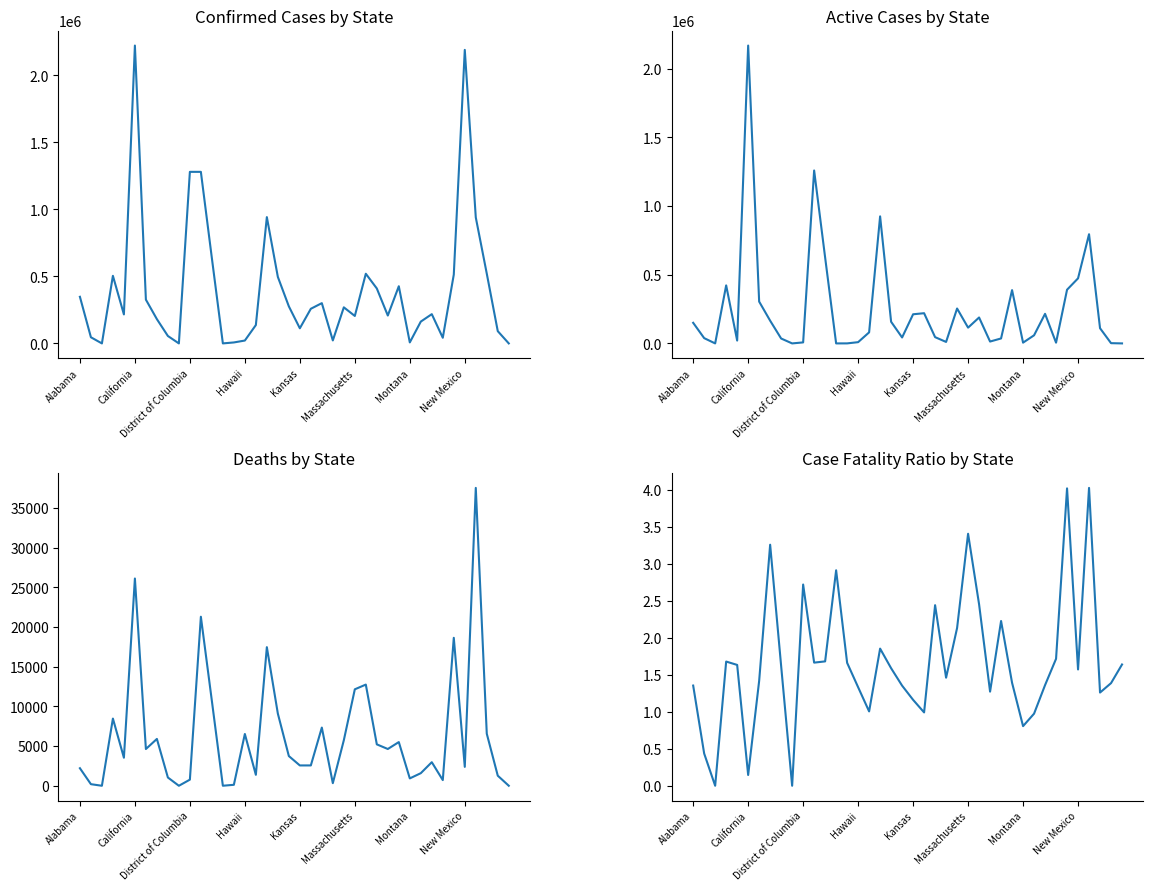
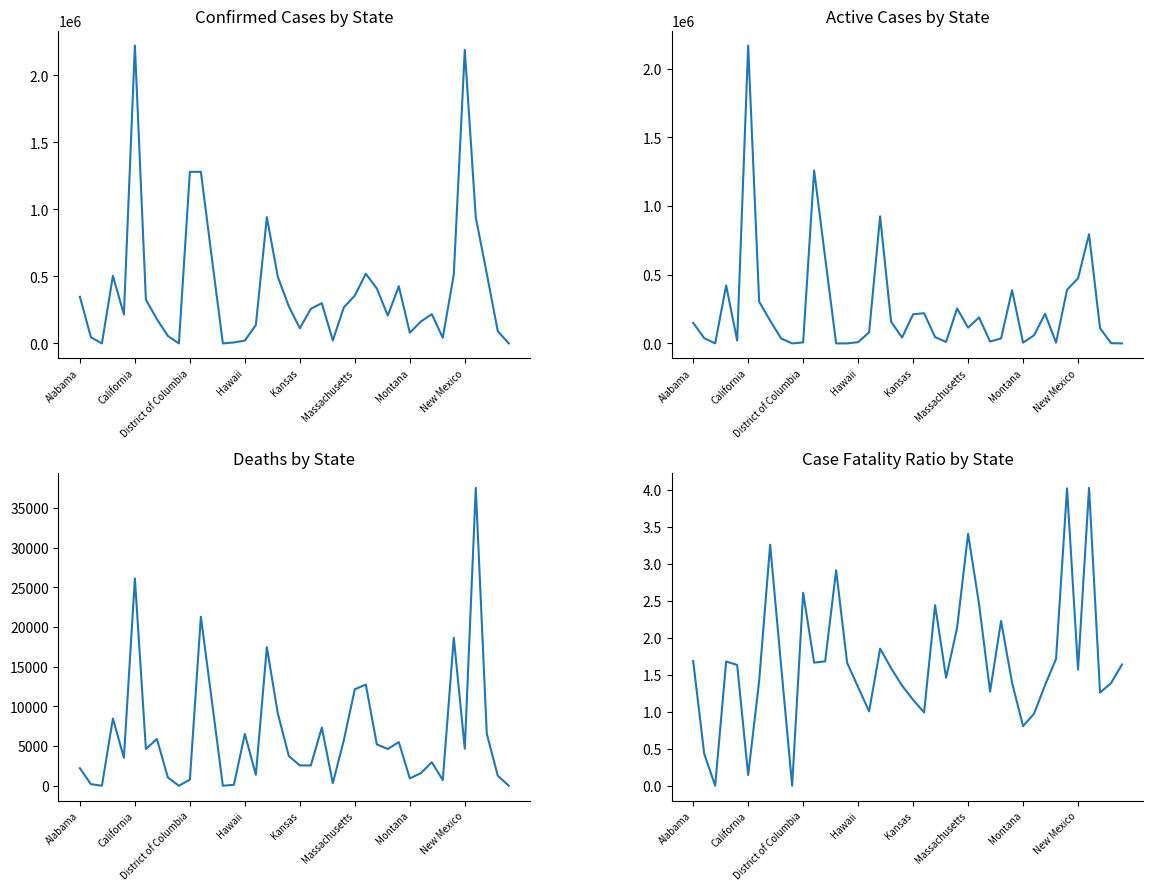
Confirmed Cases by State, Massachusetts: 200000 -> 360000
Confirmed Cases by State, Montana: 10000 -> 80000
Deaths by State, New Mexico: 2000 -> 5000
Case Fatality Ratio by State, Alabama: 1.4 -> 1.7
Case Fatality Ratio by State, District of Columbia: 2.7 -> 2.6
